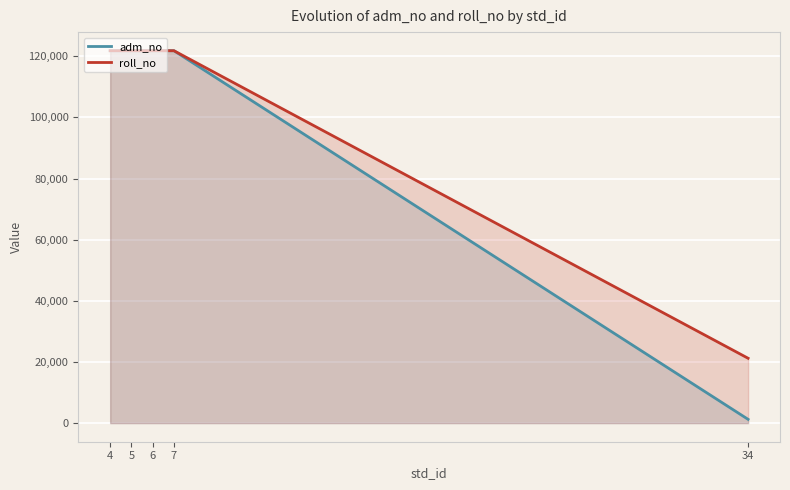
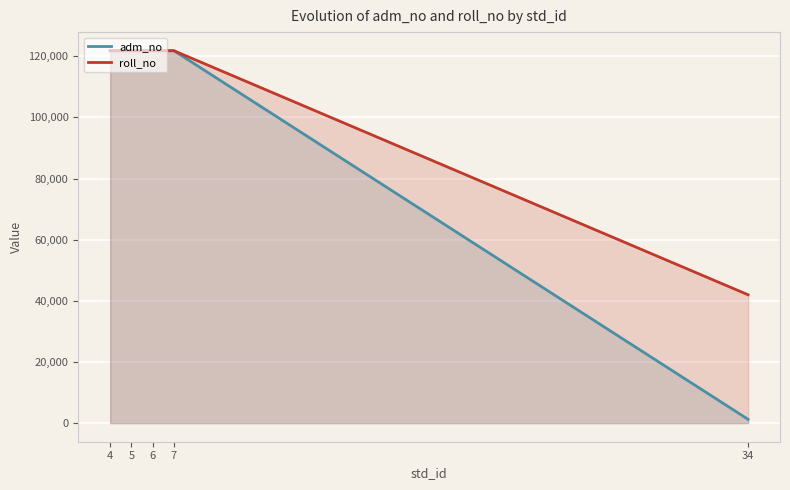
roll_no, 34: 21,000 -> 42,000
